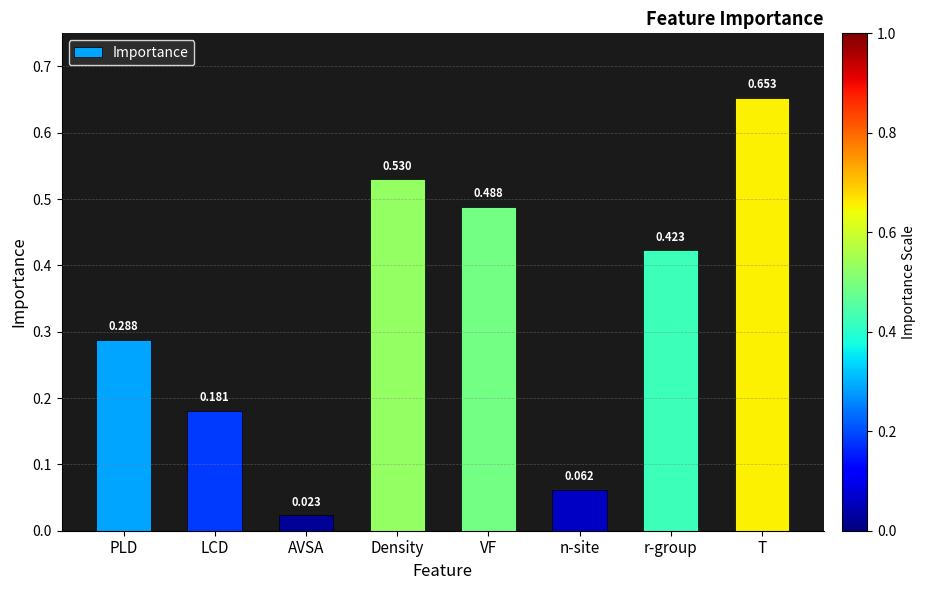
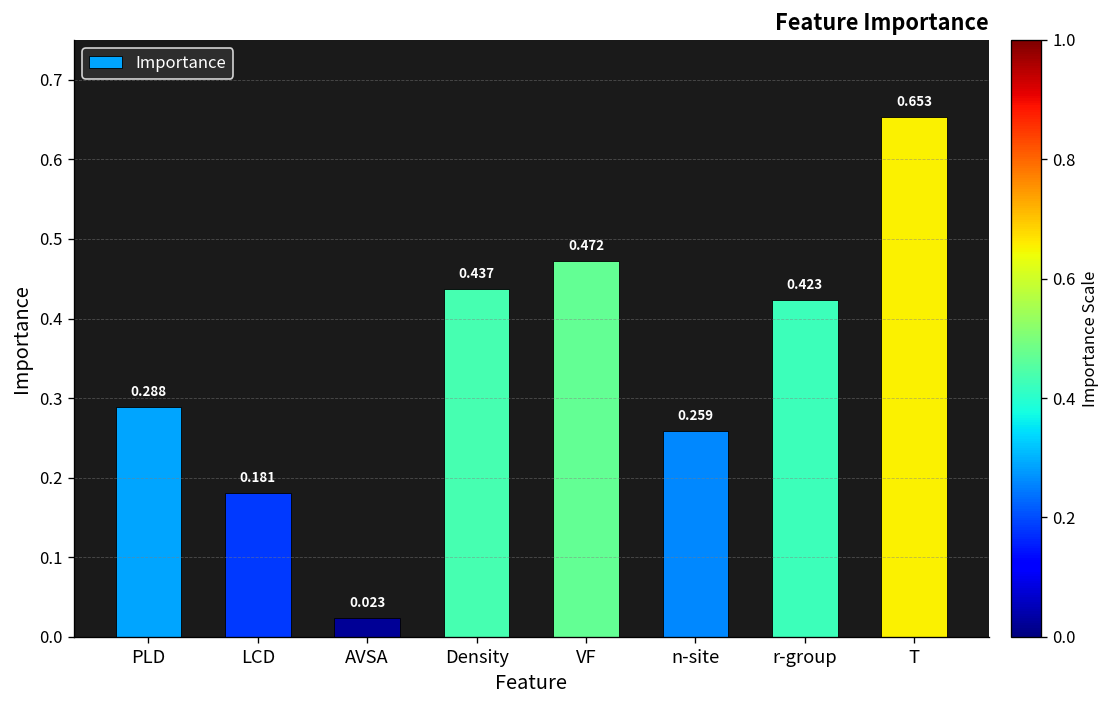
Density: 0.530 -> 0.437
VF: 0.488 -> 0.472
n-site: 0.062 -> 0.259
